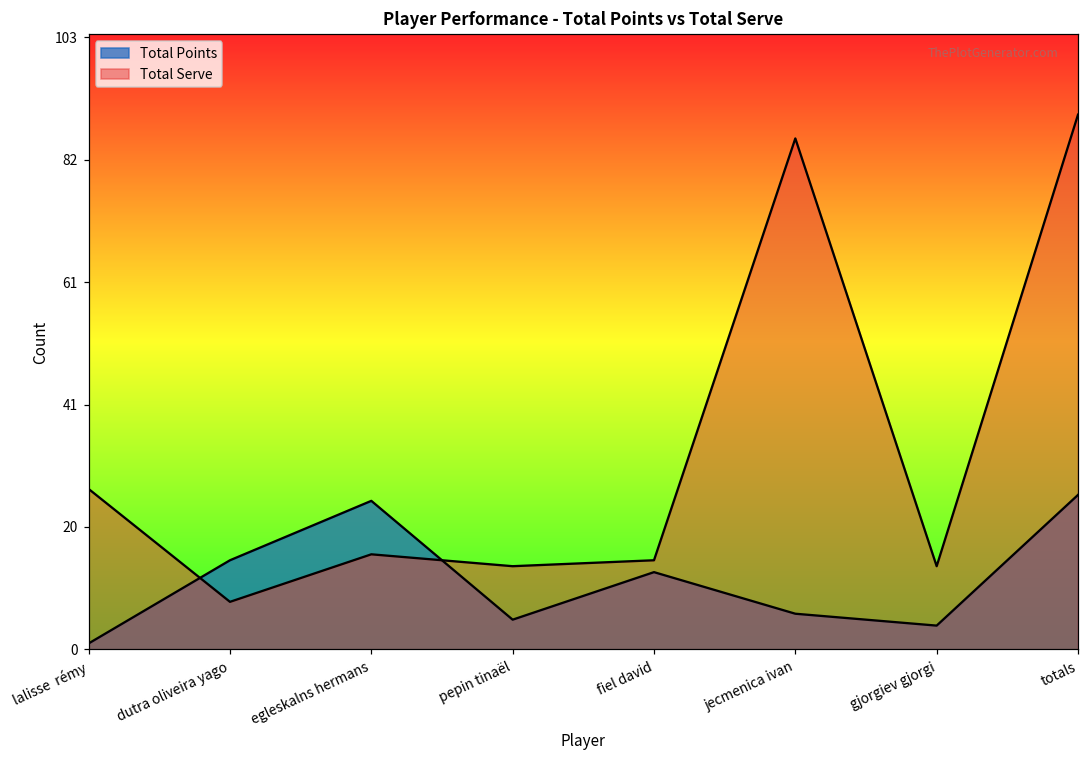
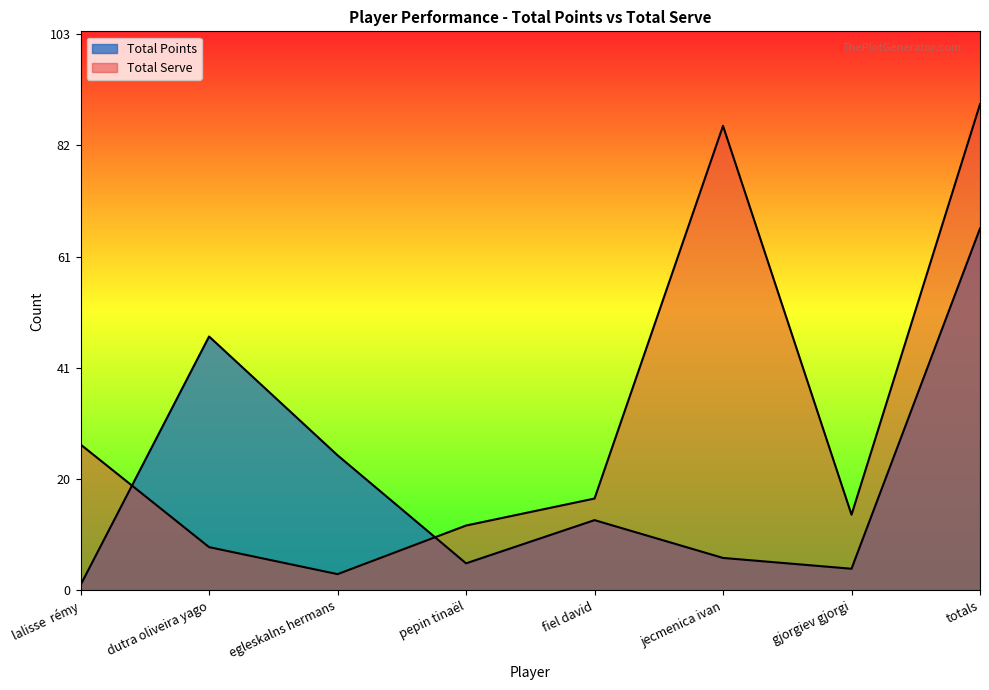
Total Points, dutra oliveira yago: 15 -> 47
Total Serve, egleskalns hermans: 16 -> 3
Total Serve, pepin tinaël: 14 -> 12
Total Serve, fiel david: 15 -> 17
Total Points, totals: 26 -> 67
